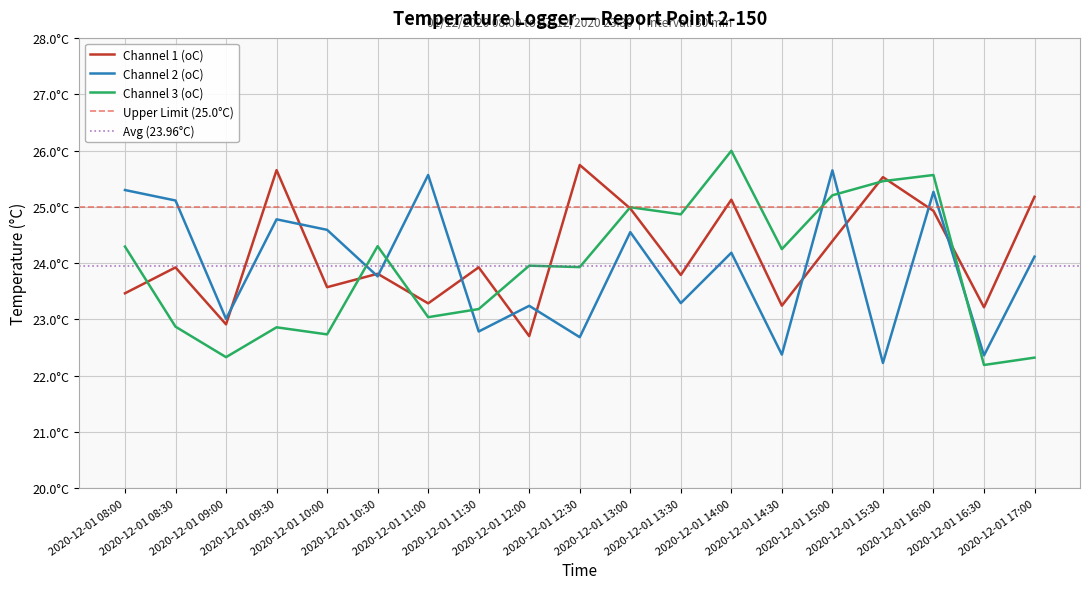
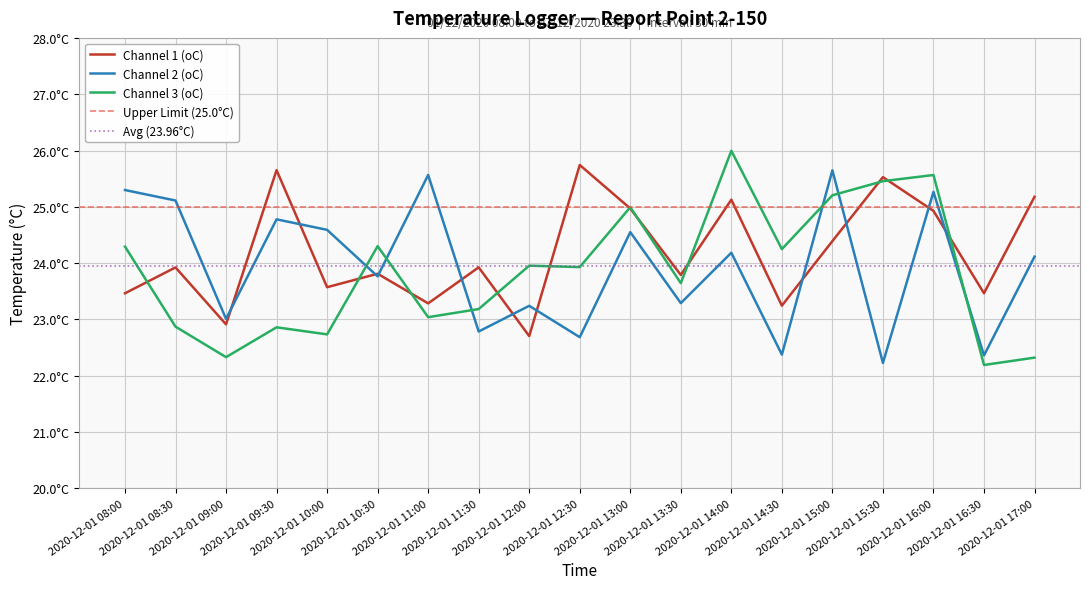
Channel 3 (oC), 2020-12-01 13:30: 24.9°C -> 23.6°C
Channel 1 (oC), 2020-12-01 16:30: 23.2°C -> 23.5°C
